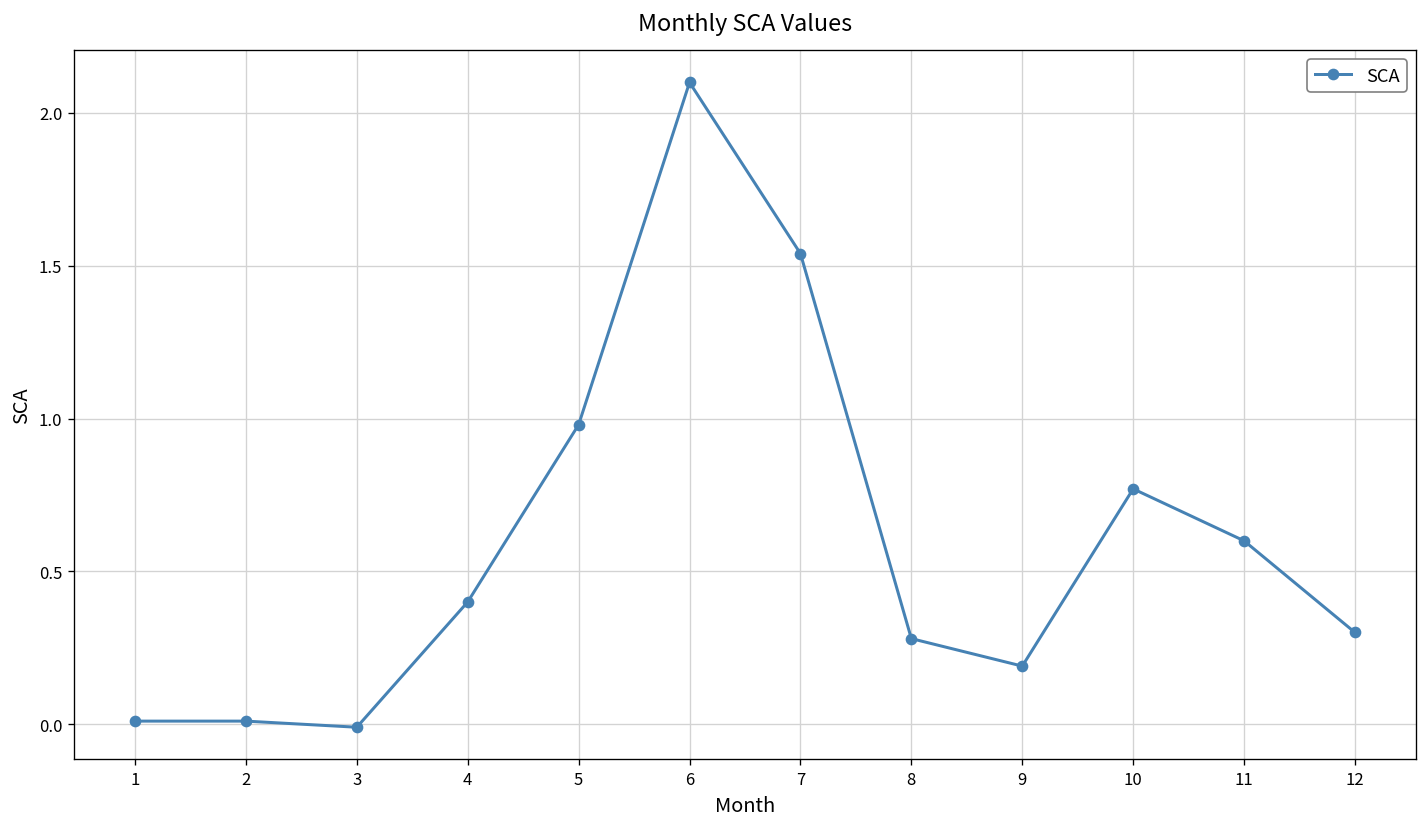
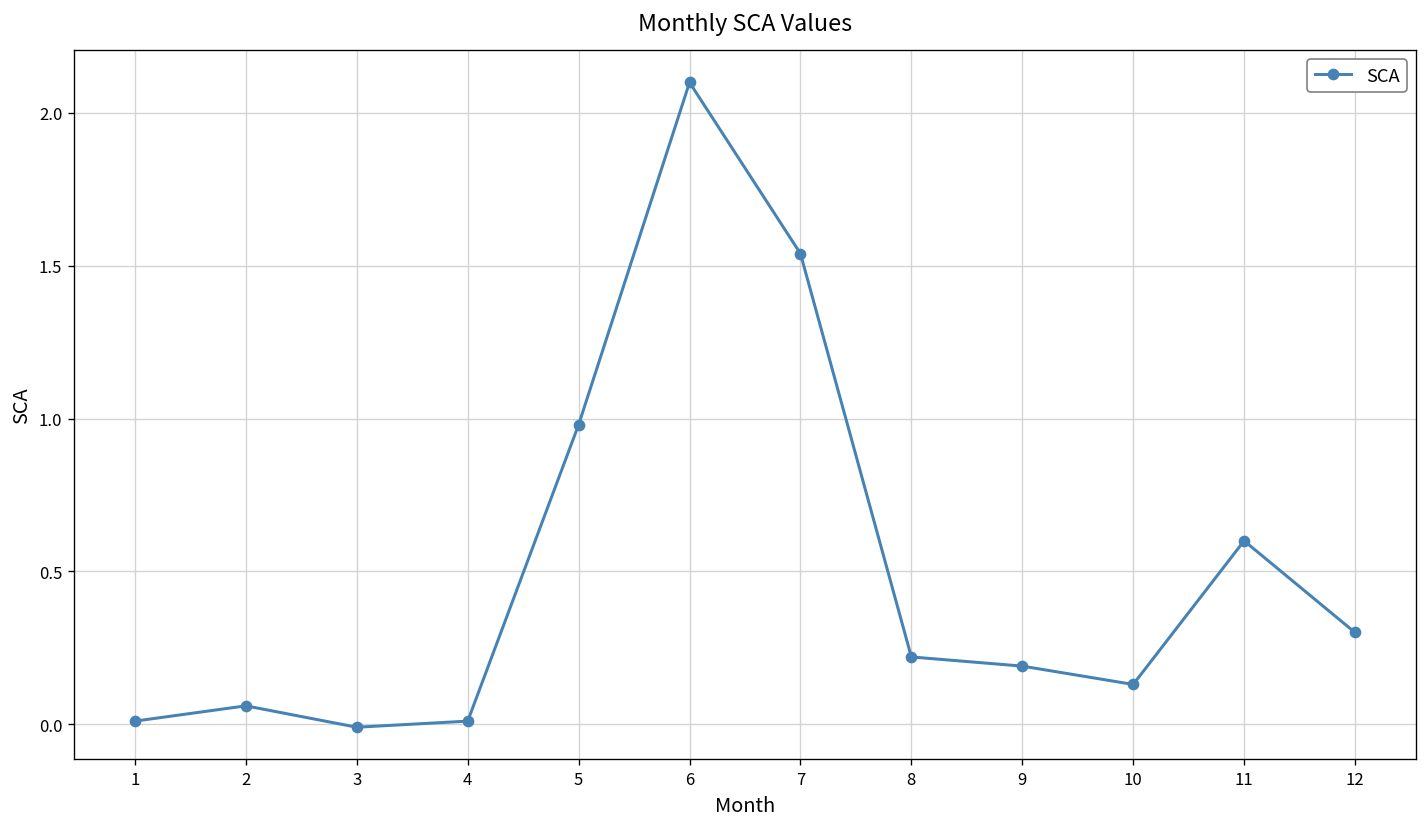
2: 0.01 -> 0.06
4: 0.40 -> 0.01
8: 0.28 -> 0.22
10: 0.77 -> 0.13
